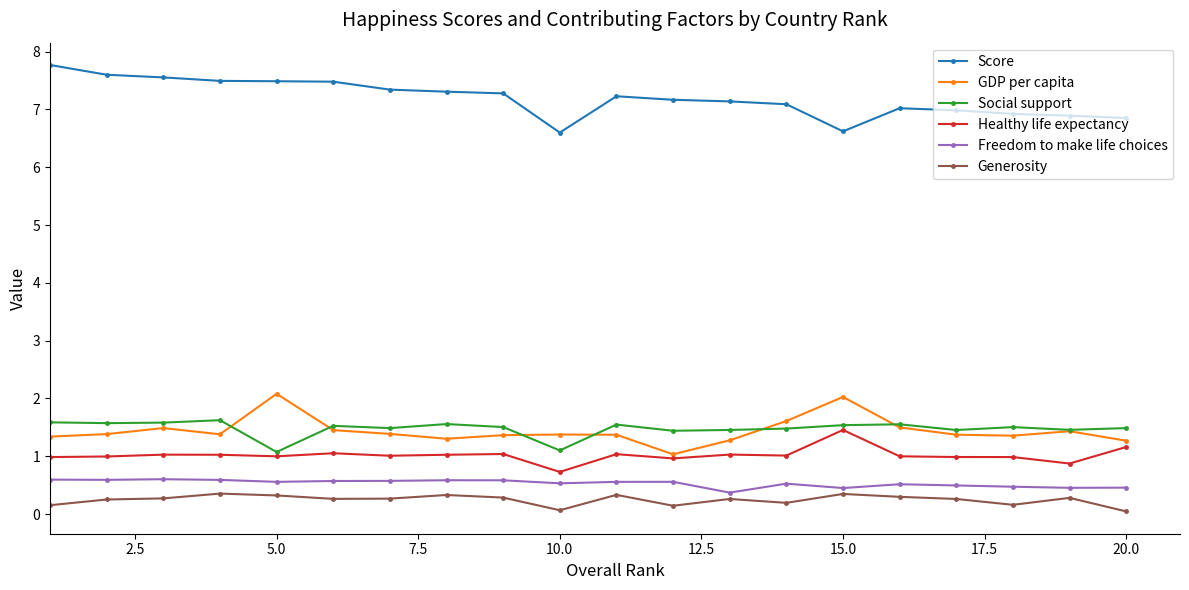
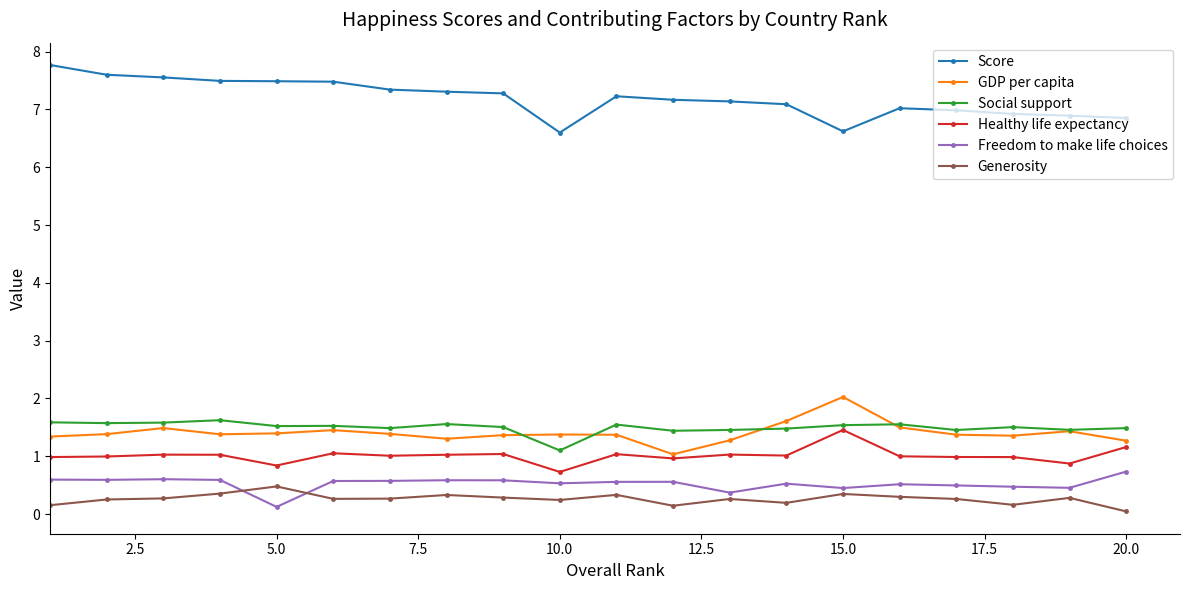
GDP per capita, 5.0: 2.1 -> 1.4
Social support, 5.0: 1.1 -> 1.5
Healthy life expectancy, 5.0: 1.0 -> 0.8
Freedom to make life choices, 5.0: 0.6 -> 0.1
Generosity, 5.0: 0.3 -> 0.5
Generosity, 10.0: 0.1 -> 0.2
Freedom to make life choices, 20.0: 0.5 -> 0.7
